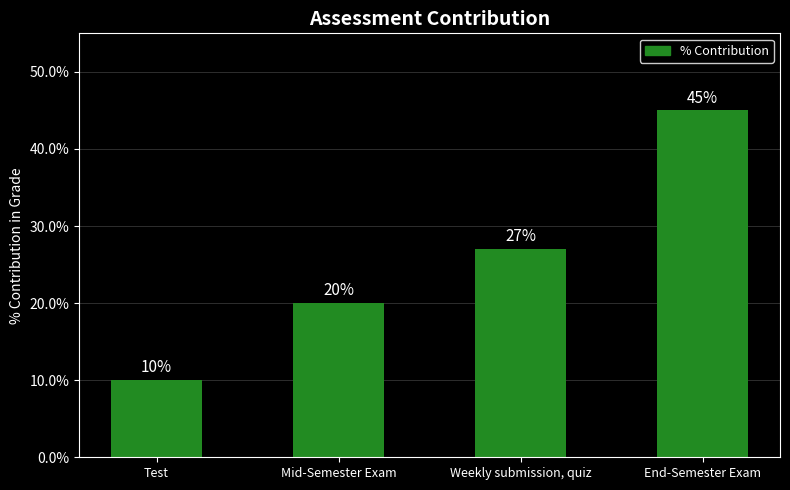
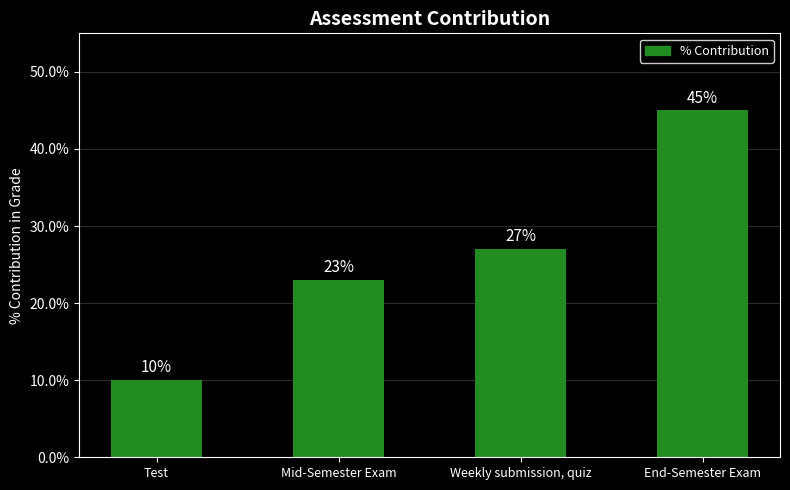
Mid-Semester Exam: 20% -> 23%
